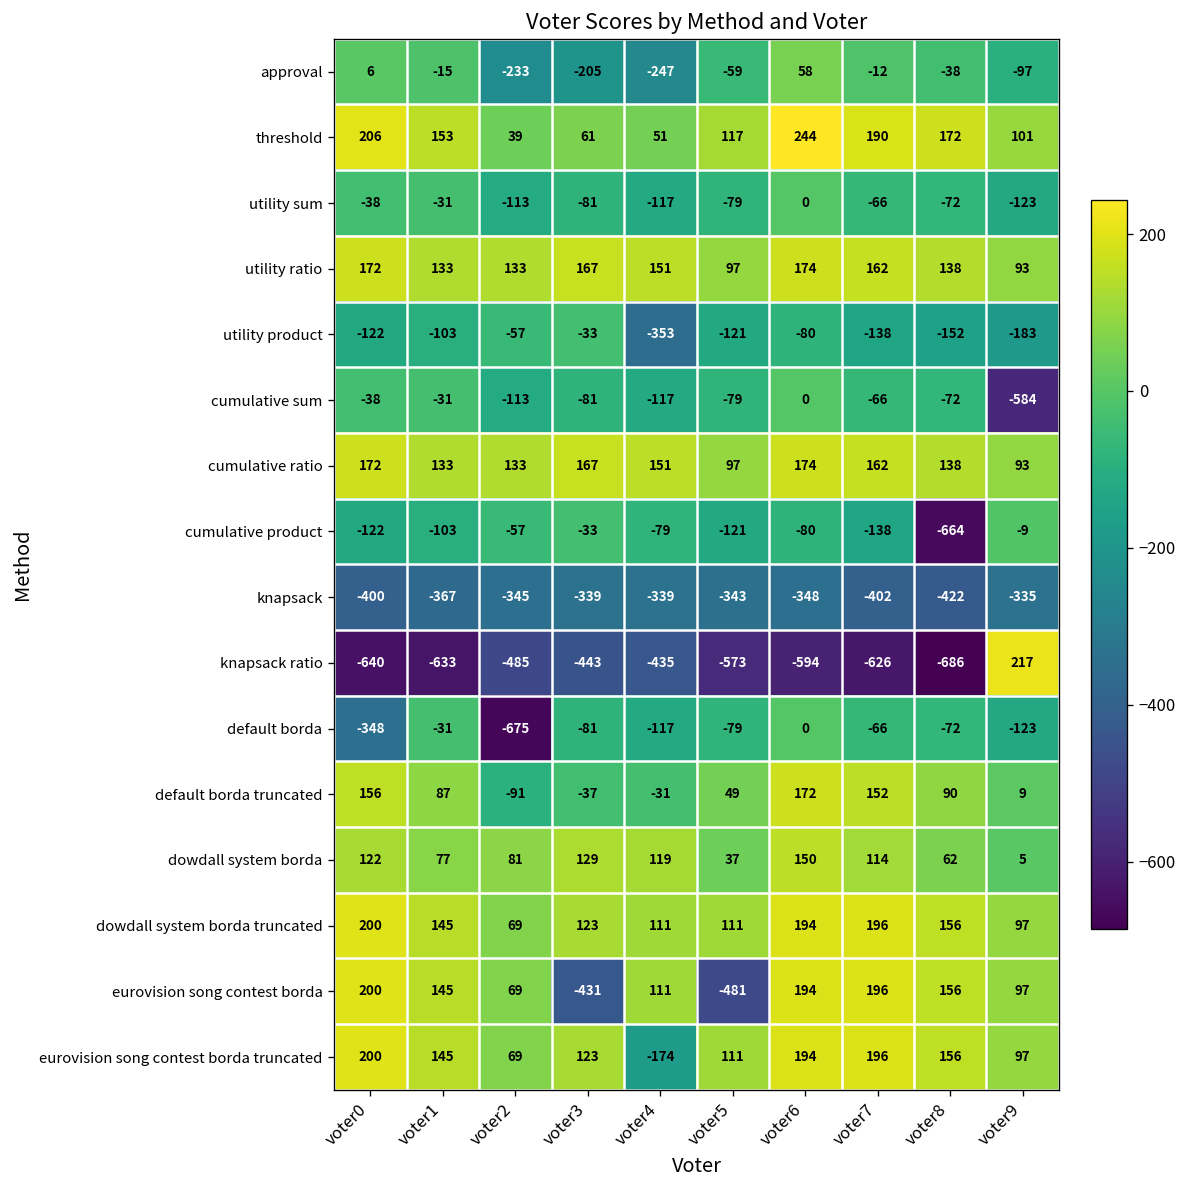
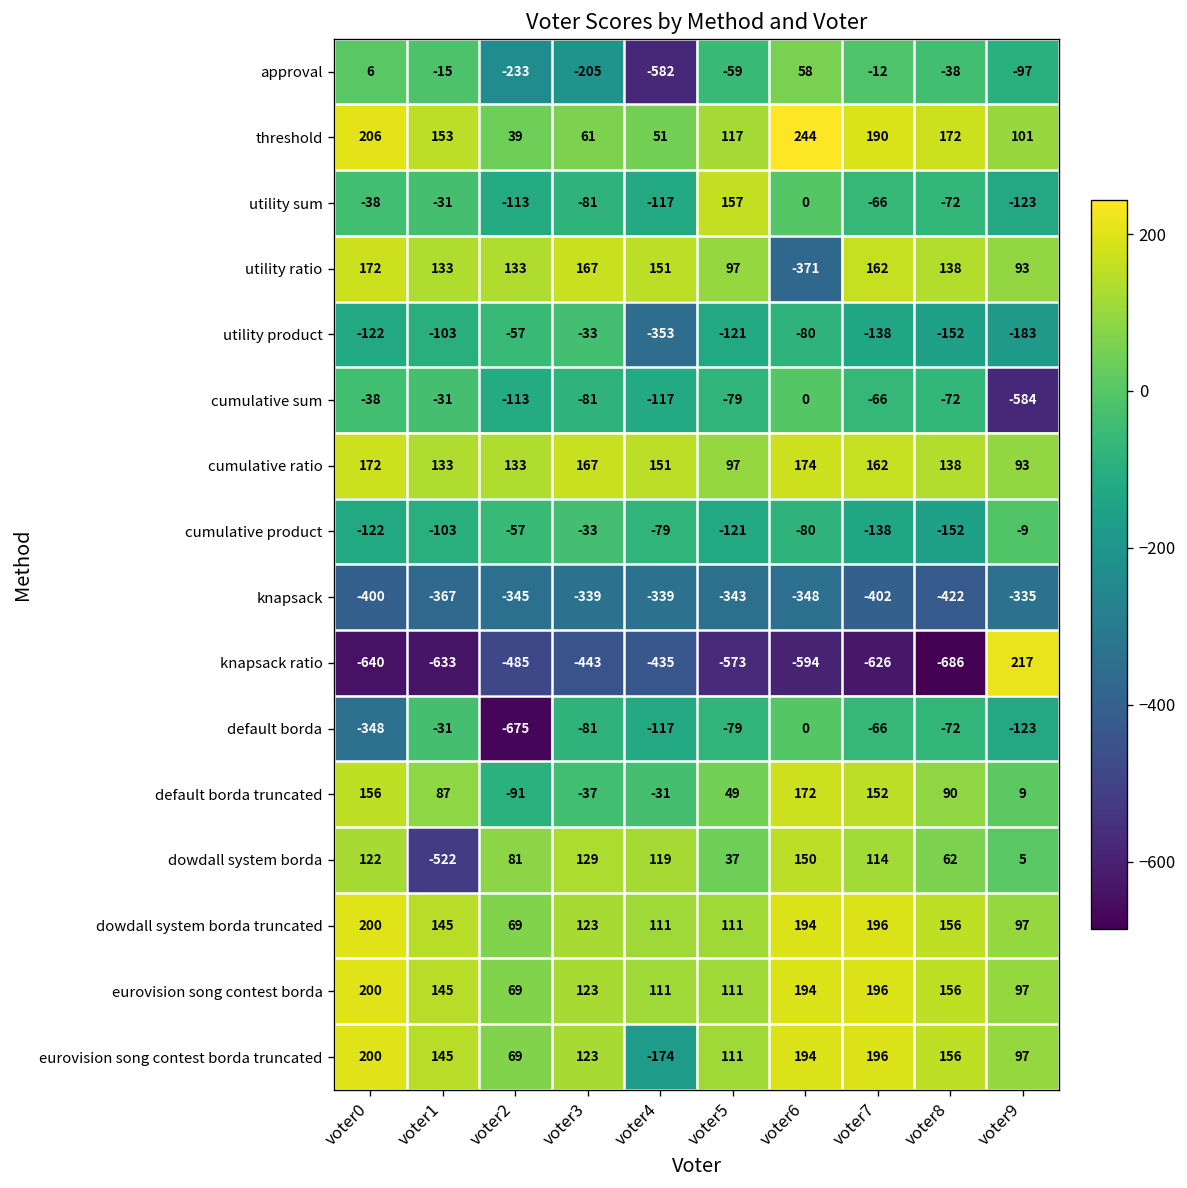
approval, voter4: -247 -> -582
utility sum, voter5: -79 -> 157
utility ratio, voter6: 174 -> -371
cumulative product, voter8: -664 -> -152
dowdall system borda, voter1: 77 -> -522
eurovision song contest borda, voter3: -431 -> 123
eurovision song contest borda, voter5: -481 -> 111
